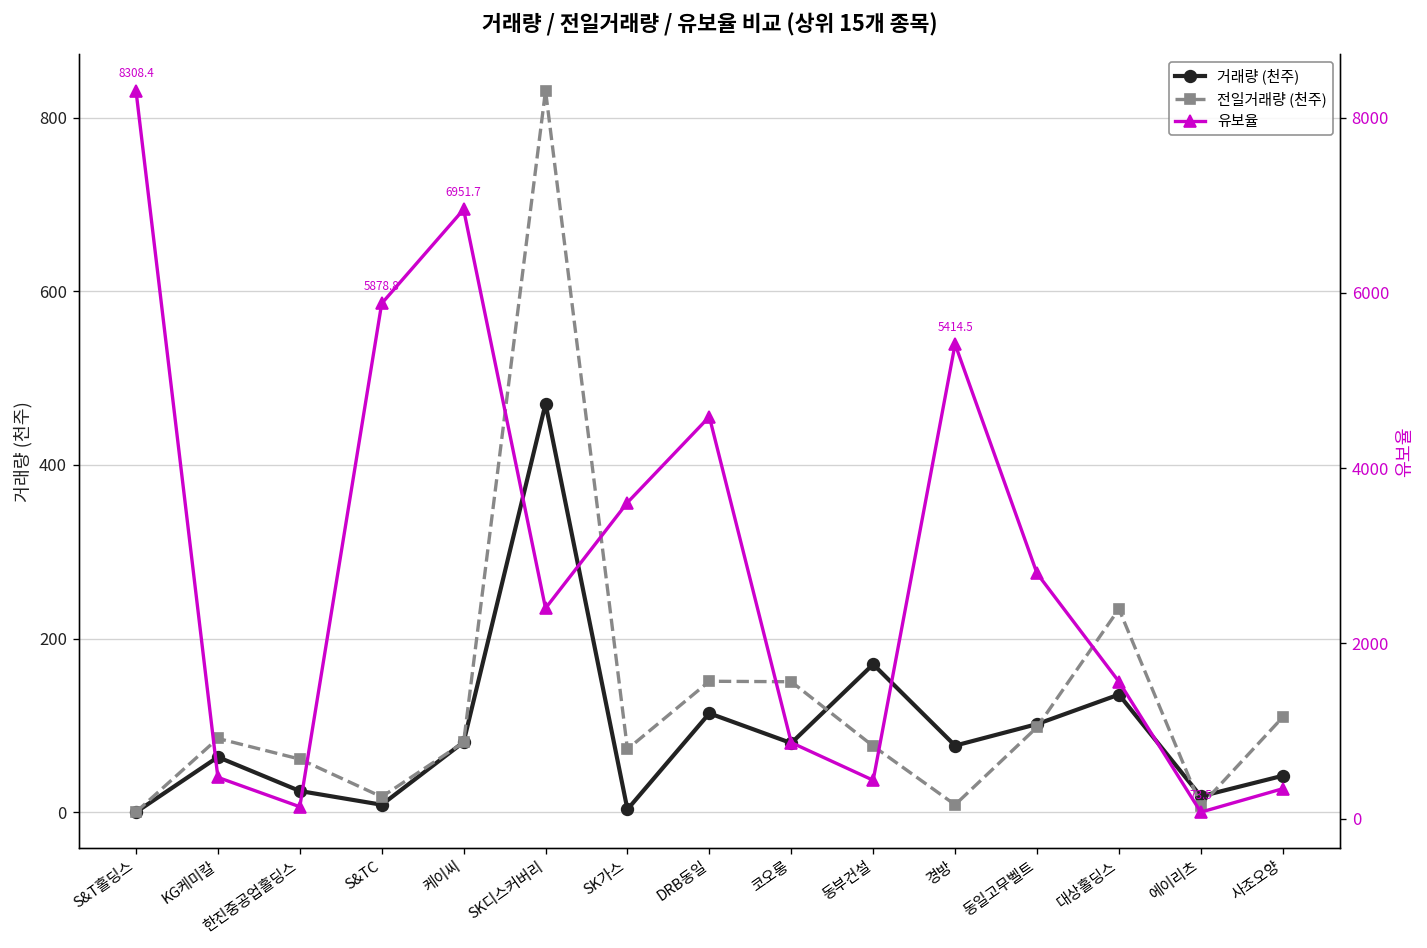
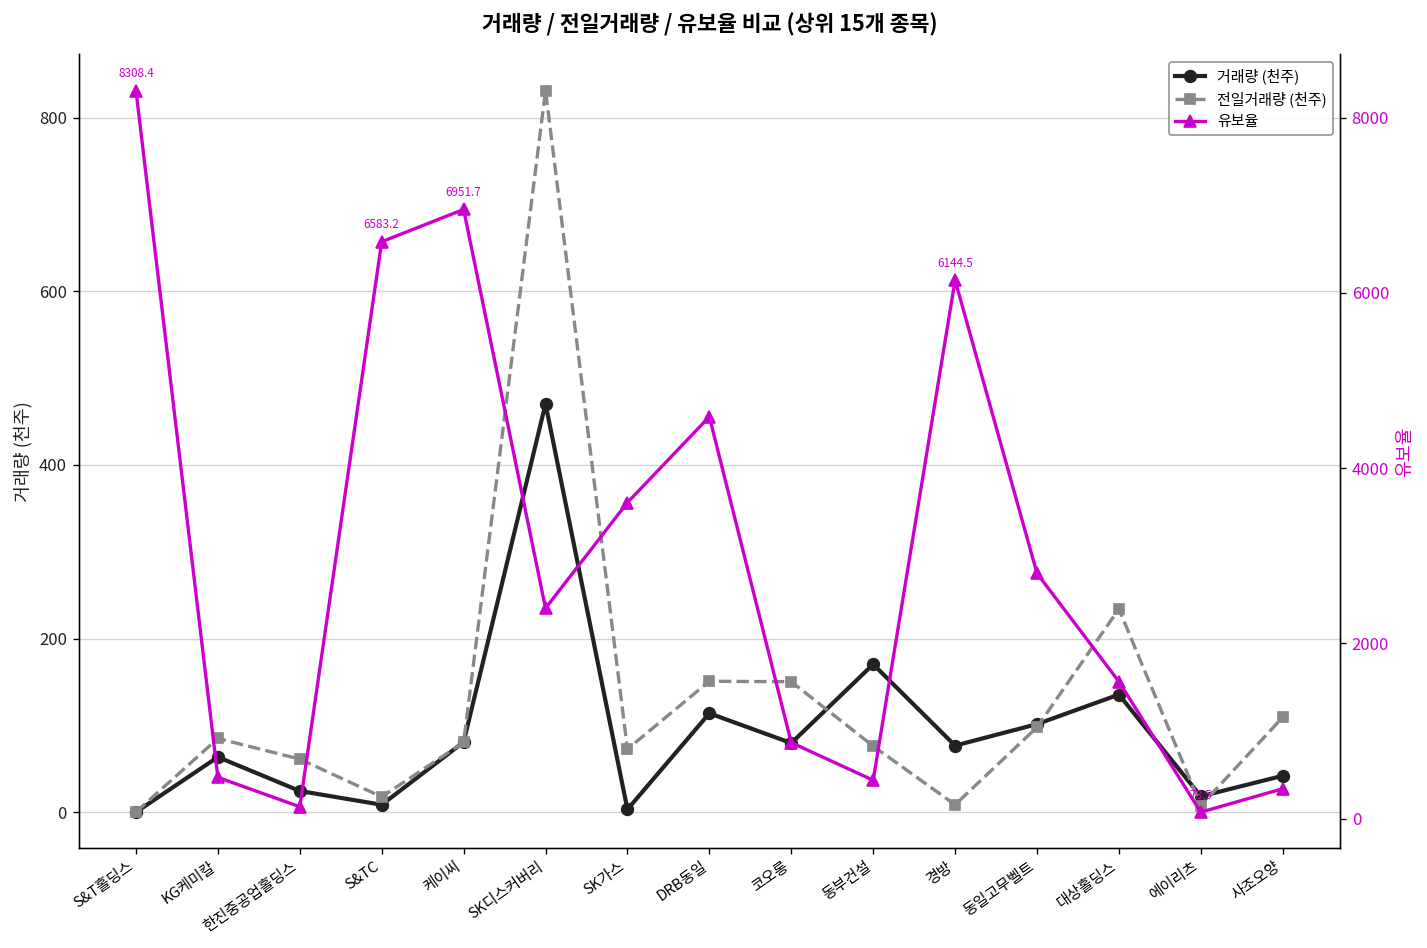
유보율, S&TC: 5878.8 -> 6583.2
유보율, 경방: 5414.5 -> 6144.5
